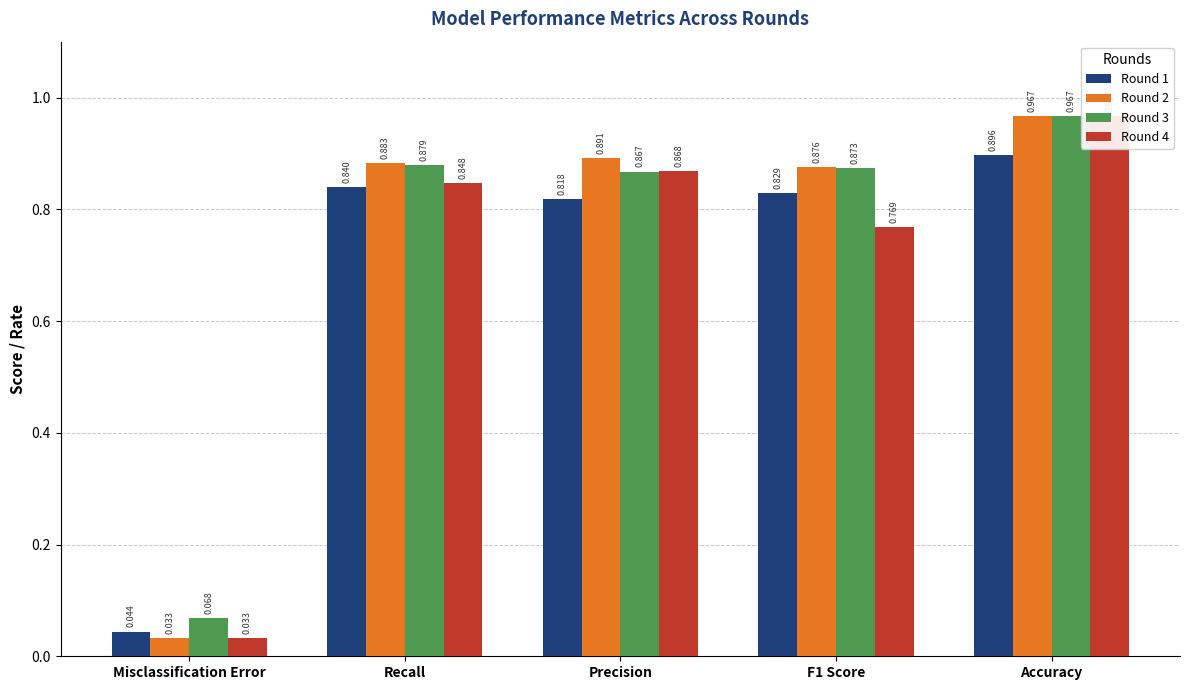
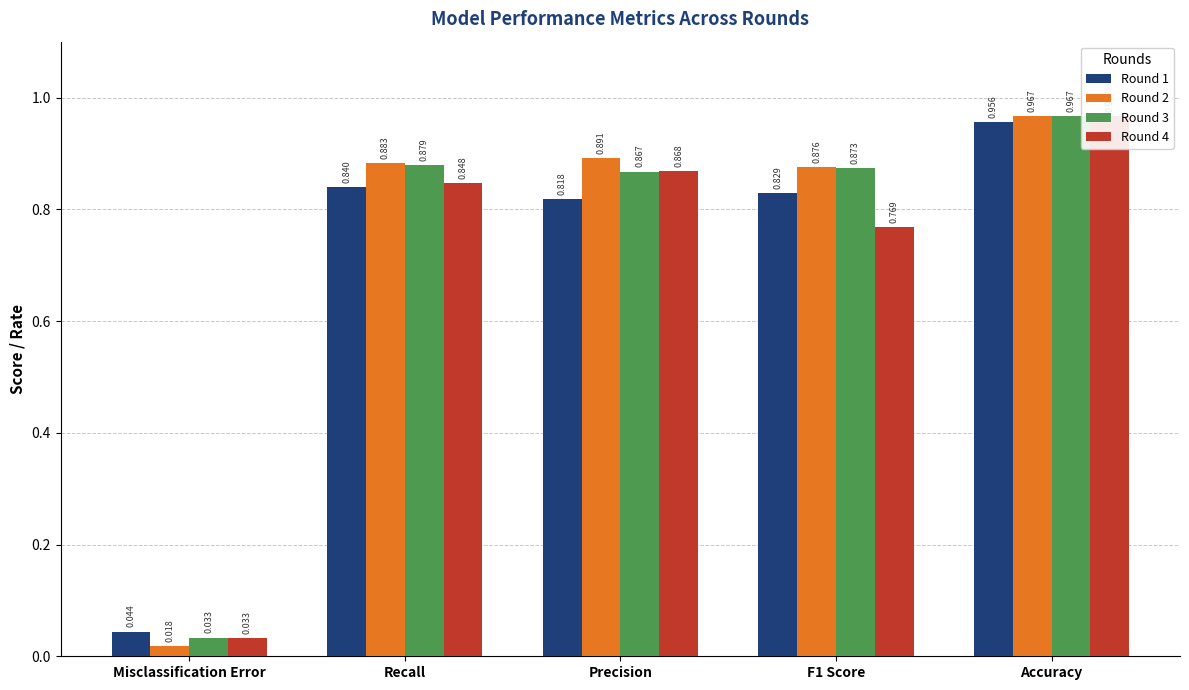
Round 2, Misclassification Error: 0.033 -> 0.018
Round 3, Misclassification Error: 0.068 -> 0.033
Round 1, Accuracy: 0.896 -> 0.956
